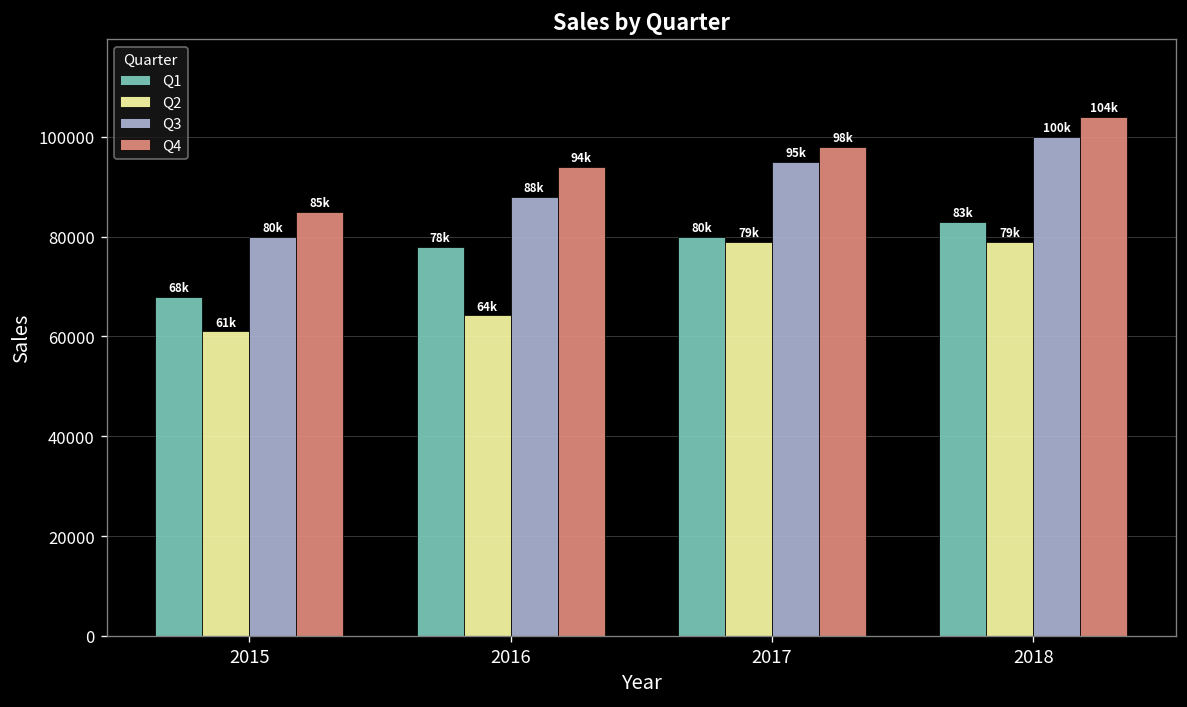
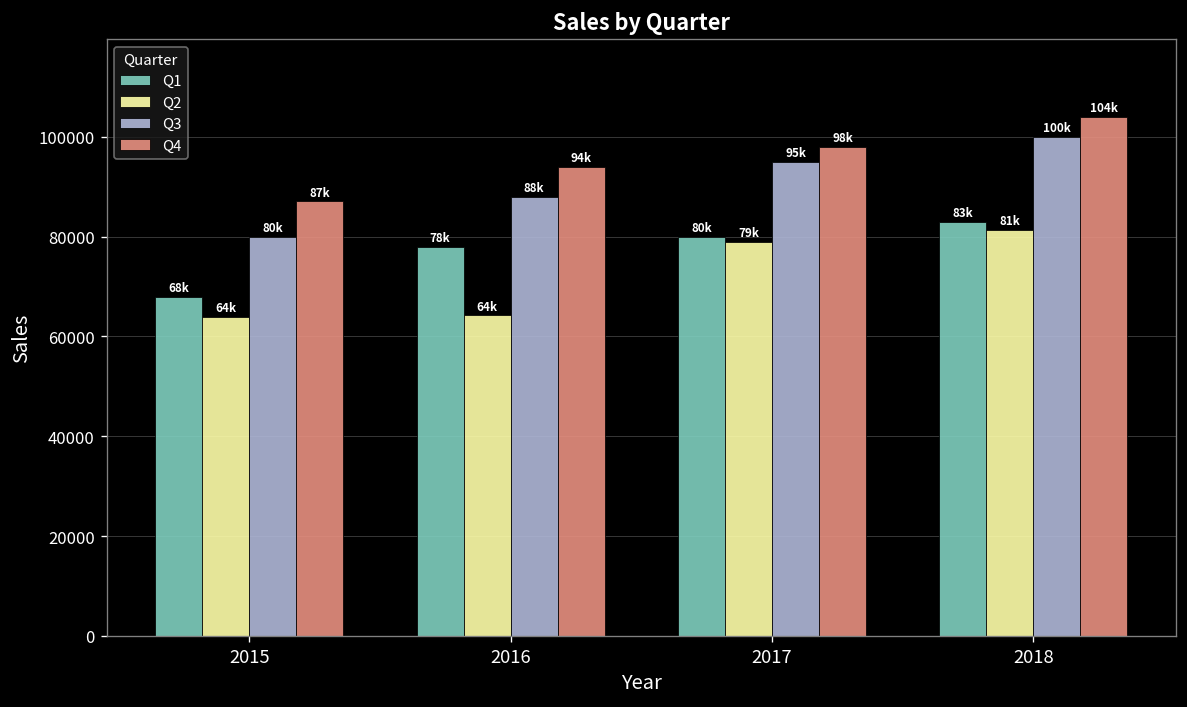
Q2, 2015: 61k -> 64k
Q4, 2015: 85k -> 87k
Q2, 2018: 79k -> 81k
